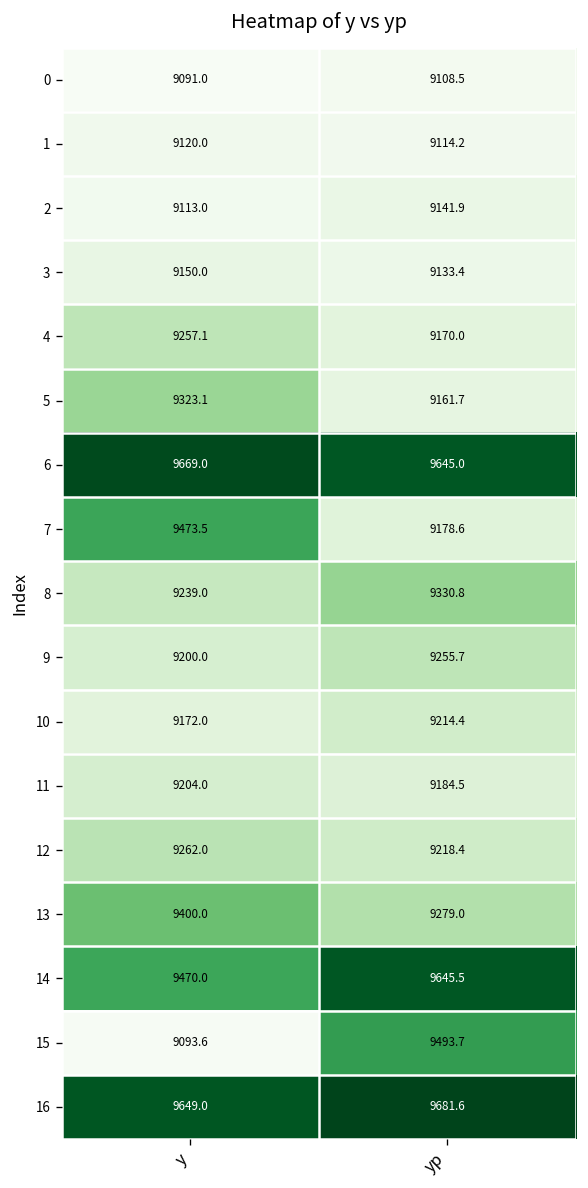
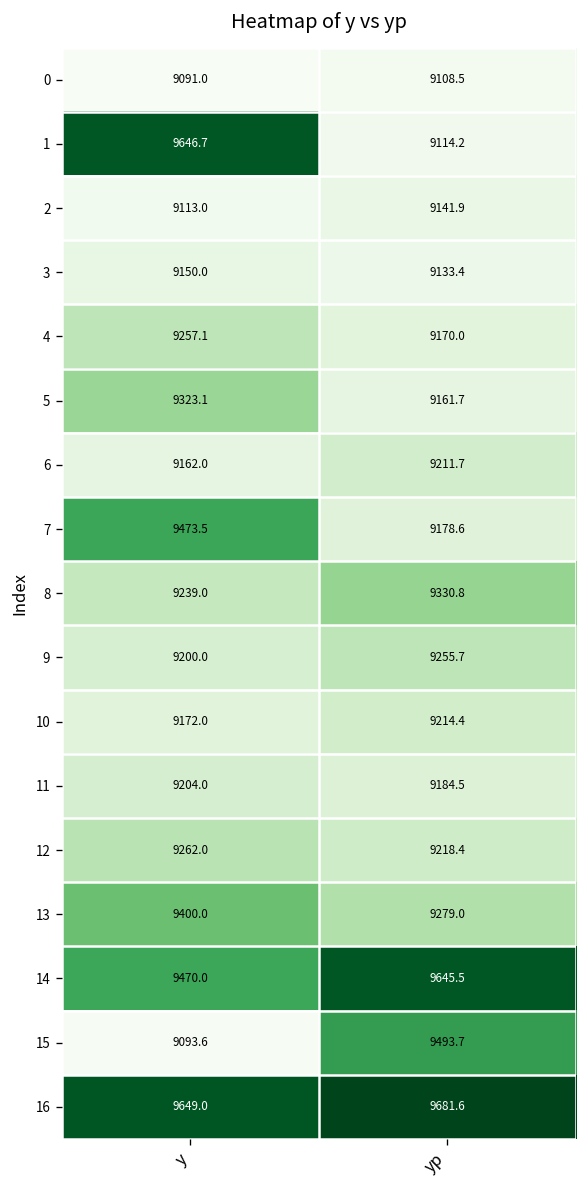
1, y: 9120.0 -> 9646.7
6, y: 9669.0 -> 9162.0
6, yp: 9645.0 -> 9211.7
